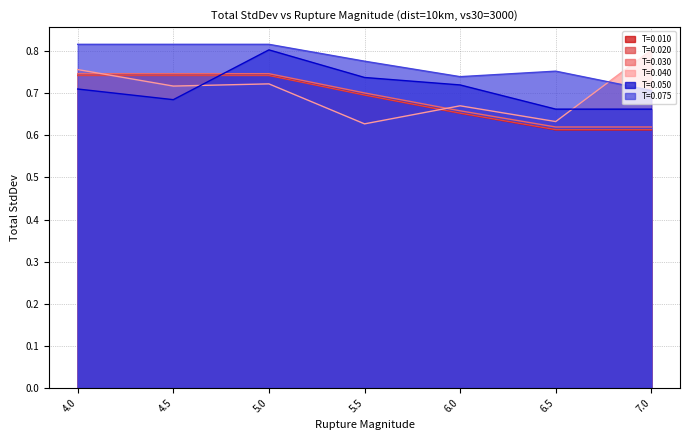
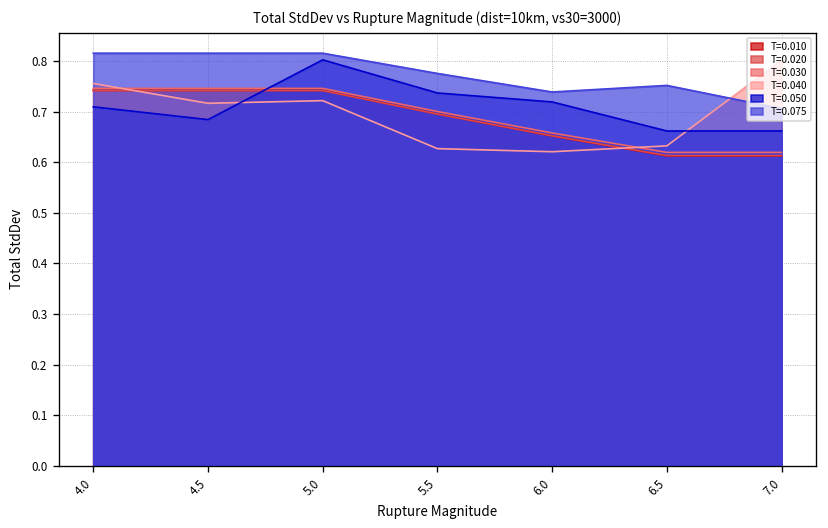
T=0.040, 6.0: 0.67 -> 0.62
